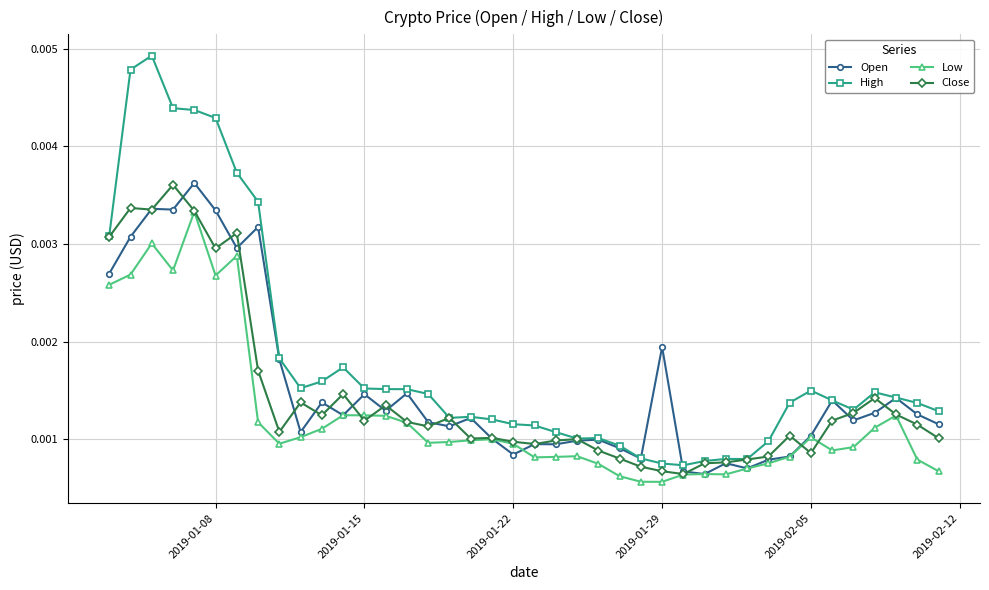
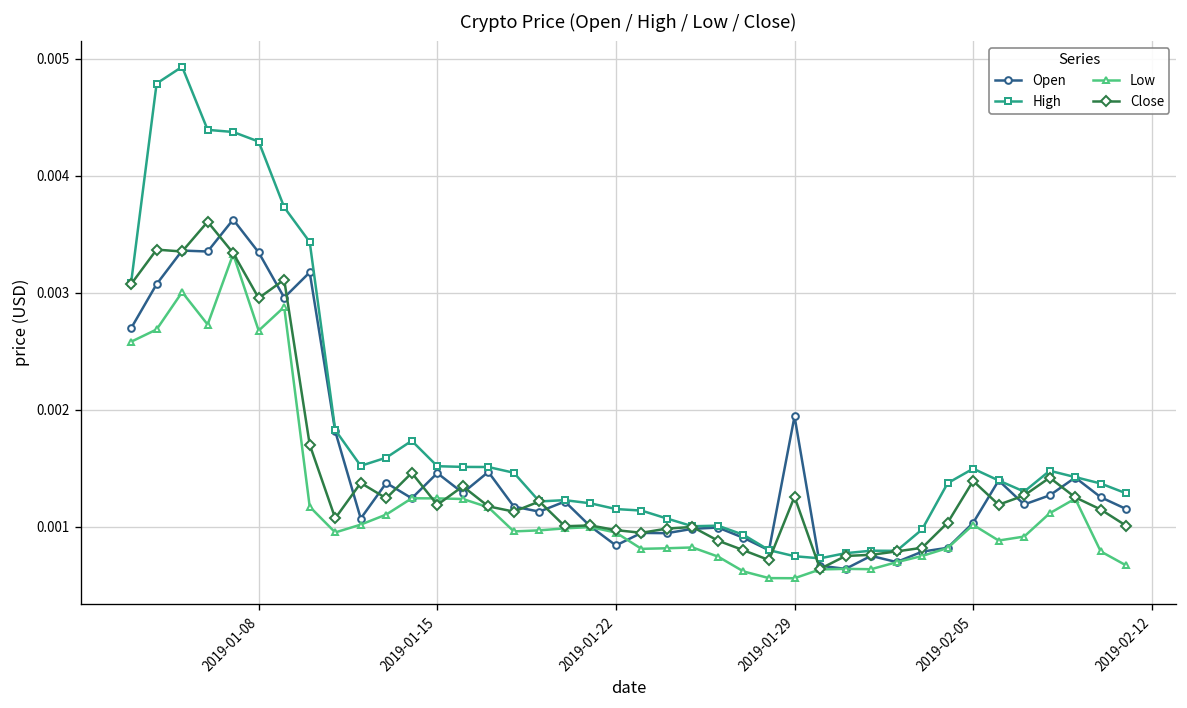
Close, 2019-01-29: 0.0007 -> 0.0013
Close, 2019-02-05: 0.0009 -> 0.0014
